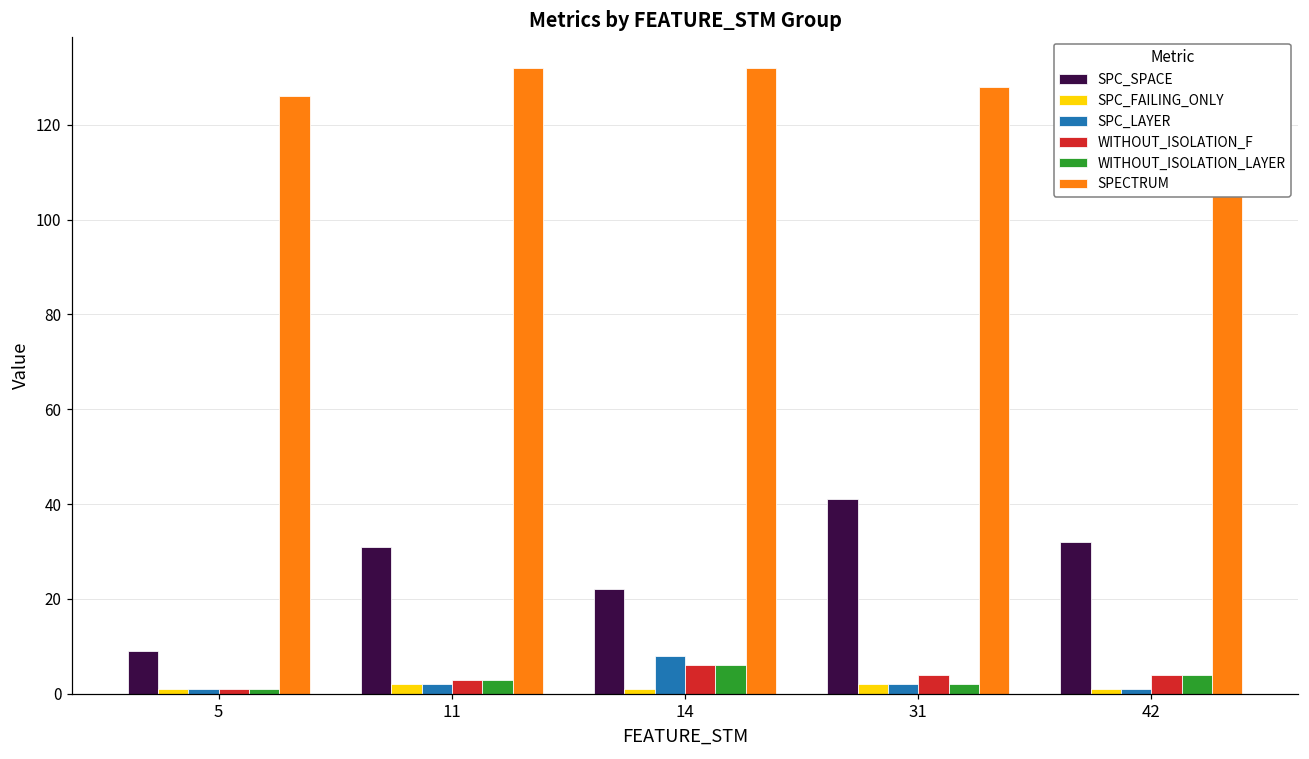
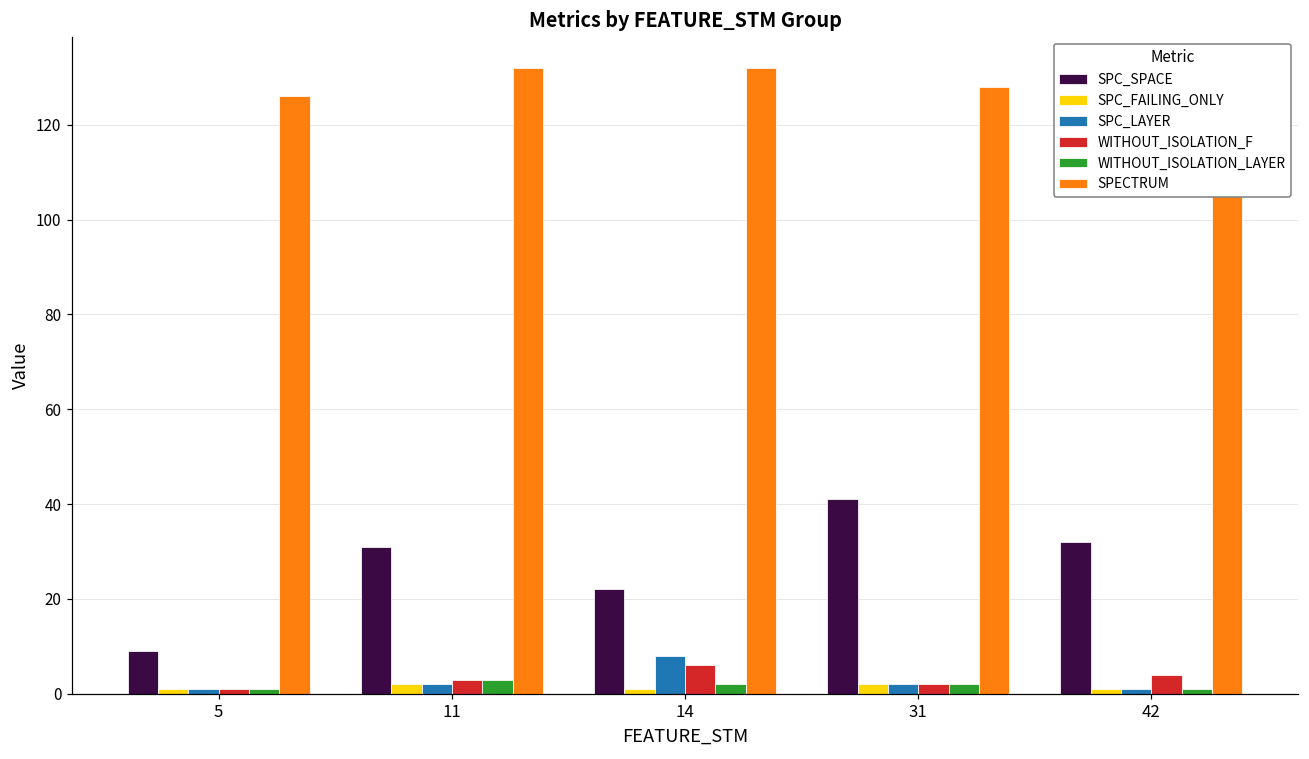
WITHOUT_ISOLATION_LAYER, 14: 6 -> 2
WITHOUT_ISOLATION_F, 31: 4 -> 2
WITHOUT_ISOLATION_LAYER, 42: 4 -> 1
